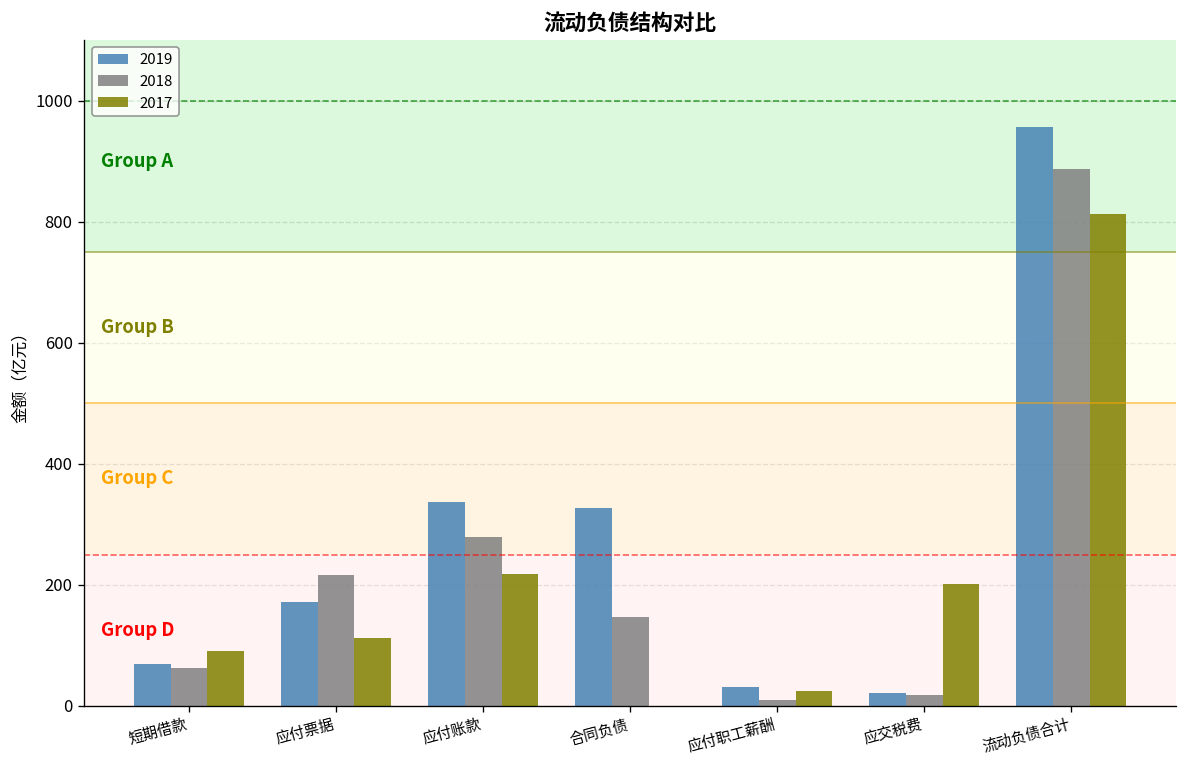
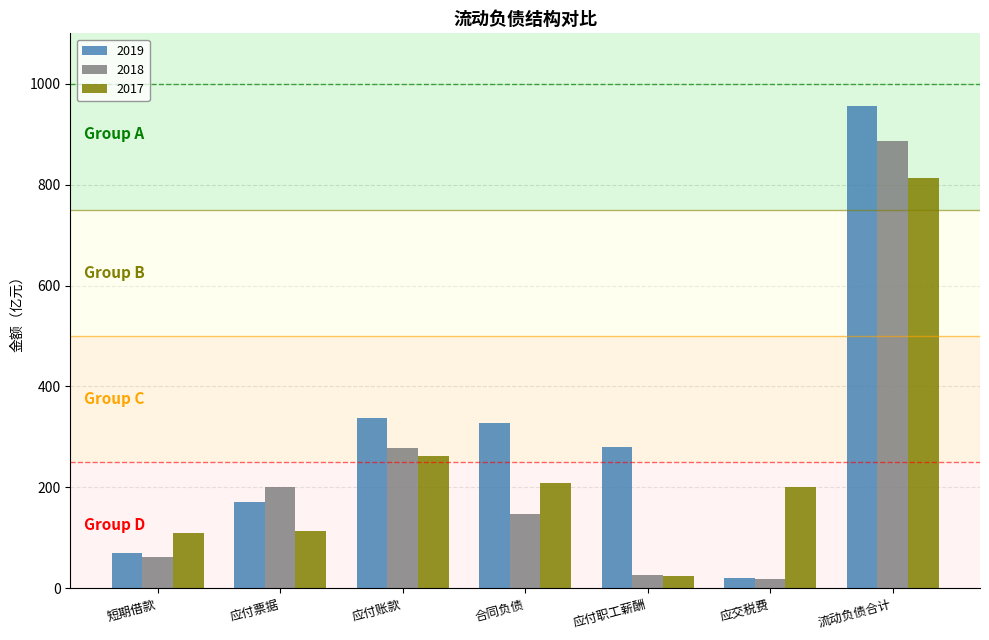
2017, 短期借款: 90 -> 110
2018, 应付票据: 220 -> 200
2017, 应付账款: 220 -> 260
2017, 合同负债: 0 -> 210
2019, 应付职工薪酬: 30 -> 280
2018, 应付职工薪酬: 10 -> 30
